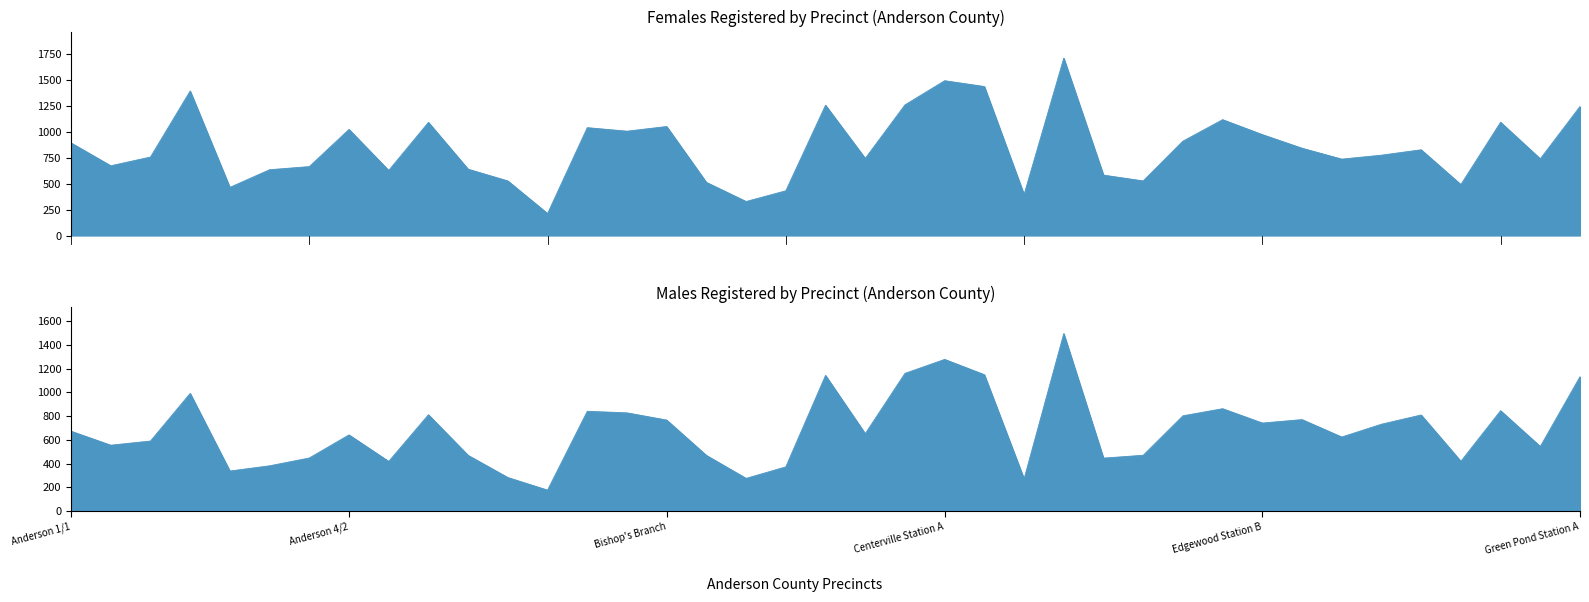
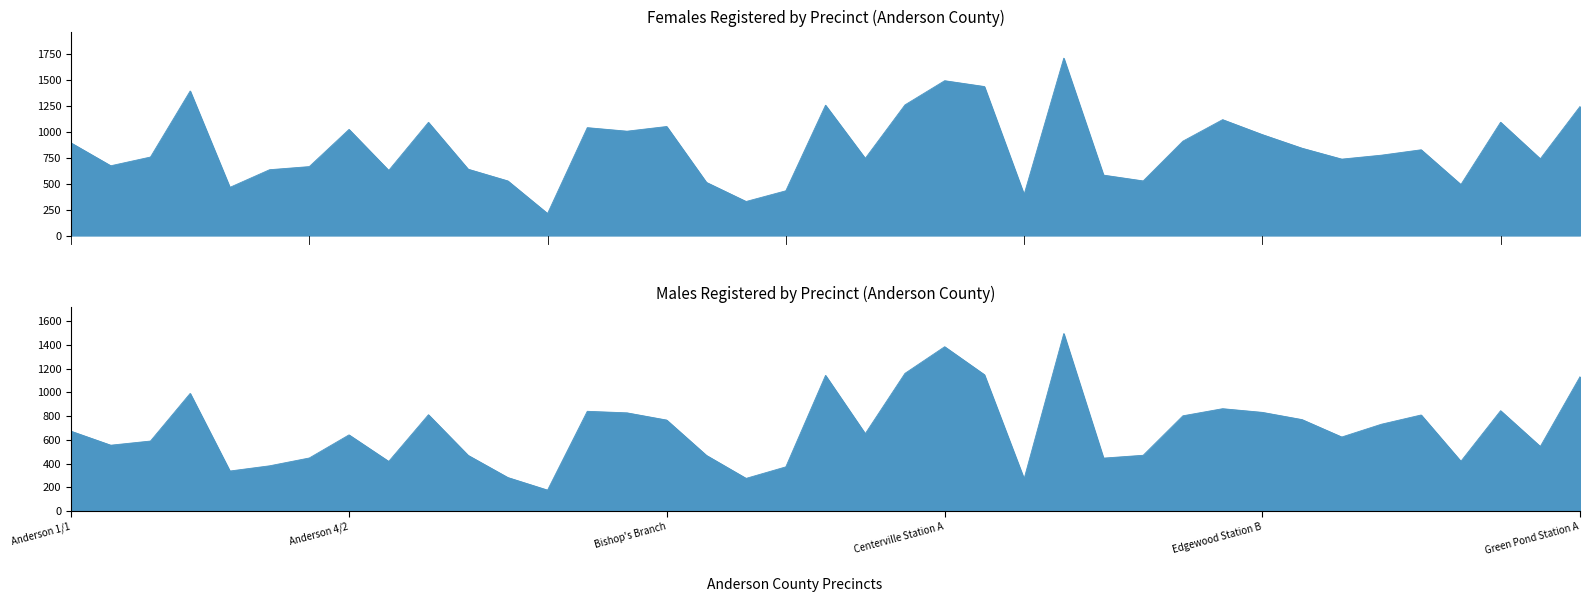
Males Registered by Precinct (Anderson County), Centerville Station A: 1280 -> 1390
Males Registered by Precinct (Anderson County), Edgewood Station B: 740 -> 830
